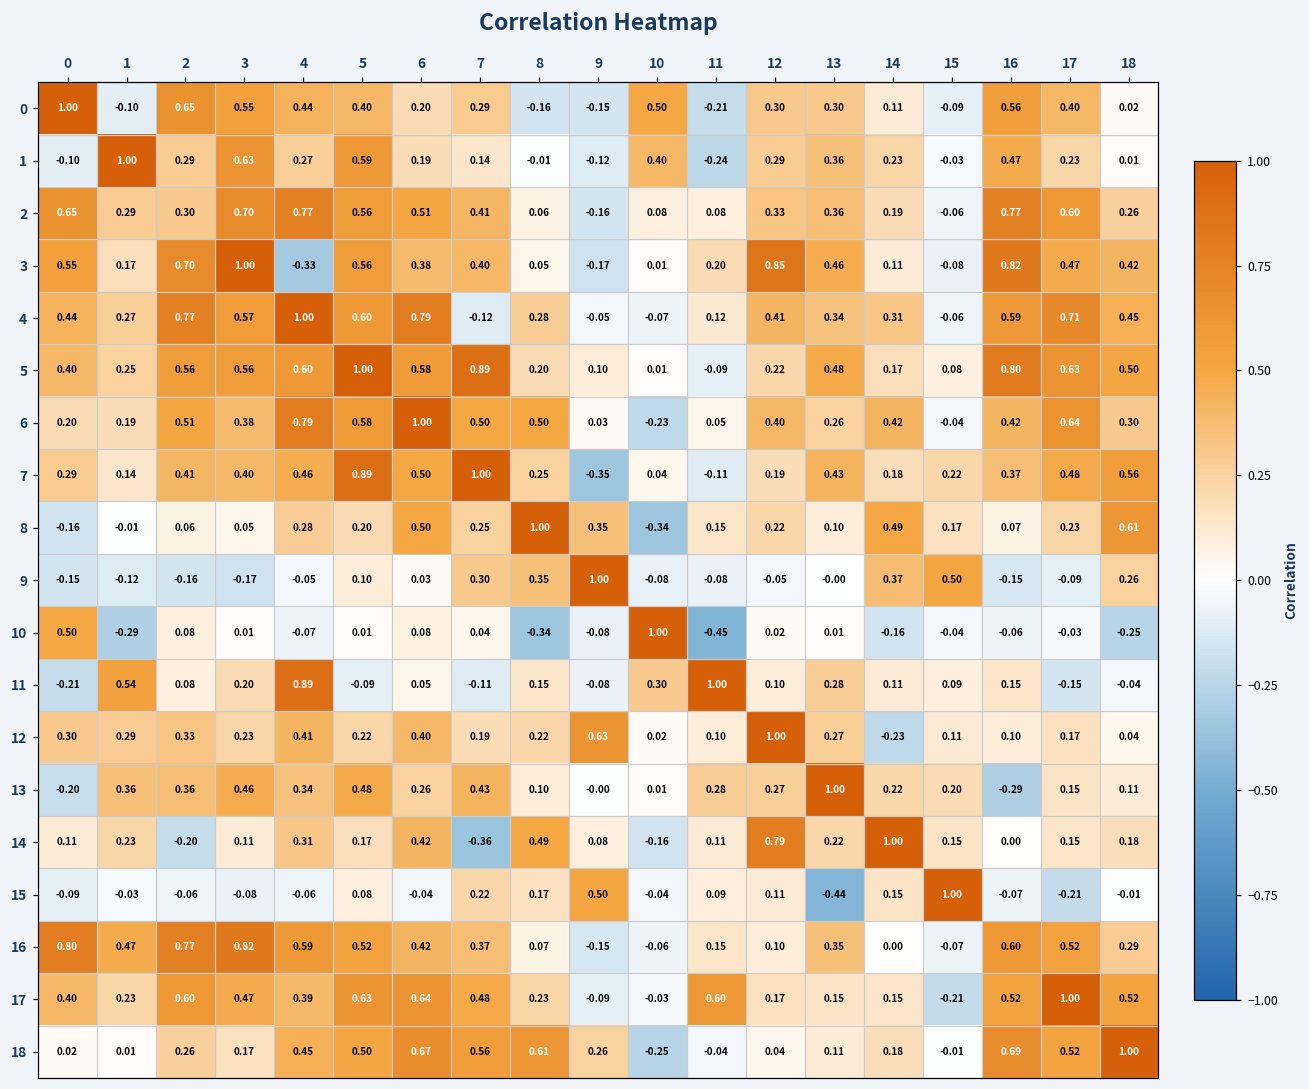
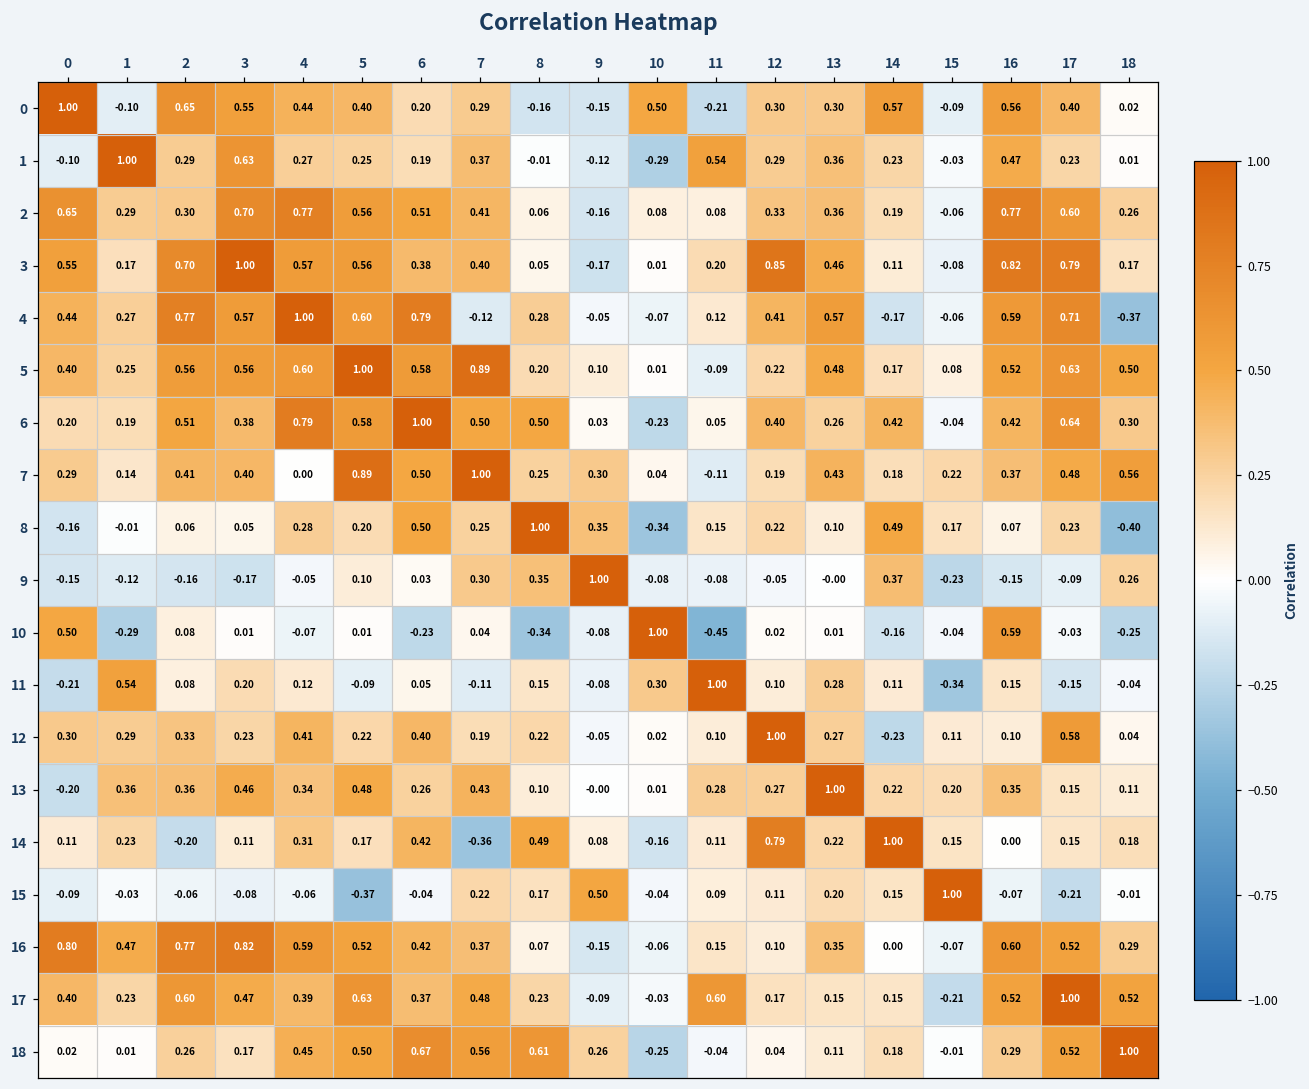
0, 14: 0.11 -> 0.57
1, 5: 0.59 -> 0.25
1, 7: 0.14 -> 0.37
1, 10: 0.40 -> -0.29
1, 11: -0.24 -> 0.54
3, 4: -0.33 -> 0.57
3, 17: 0.47 -> 0.79
3, 18: 0.42 -> 0.17
4, 13: 0.34 -> 0.57
4, 14: 0.31 -> -0.17
4, 18: 0.45 -> -0.37
5, 16: 0.80 -> 0.52
7, 4: 0.46 -> 0.00
7, 9: -0.35 -> 0.30
8, 18: 0.61 -> -0.40
9, 15: 0.50 -> -0.23
10, 6: 0.08 -> -0.23
10, 16: -0.06 -> 0.59
11, 4: 0.89 -> 0.12
11, 15: 0.09 -> -0.34
12, 9: 0.63 -> -0.05
12, 17: 0.17 -> 0.58
13, 16: -0.29 -> 0.35
15, 5: 0.08 -> -0.37
15, 13: -0.44 -> 0.20
17, 6: 0.64 -> 0.37
18, 16: 0.69 -> 0.29
